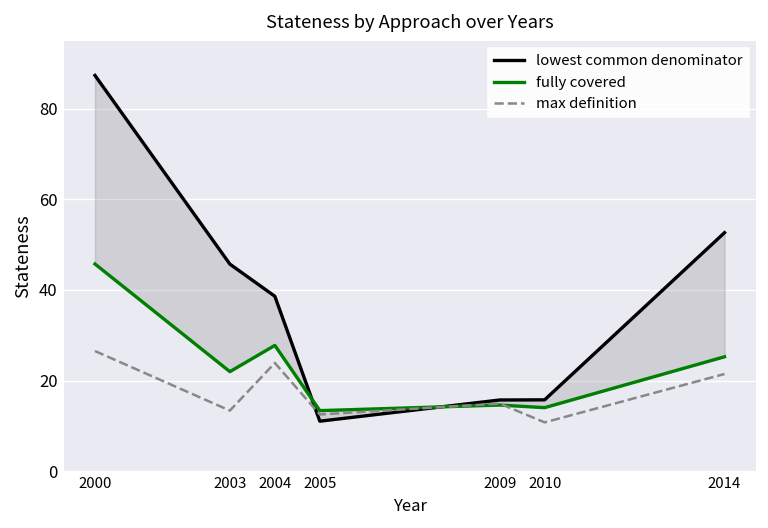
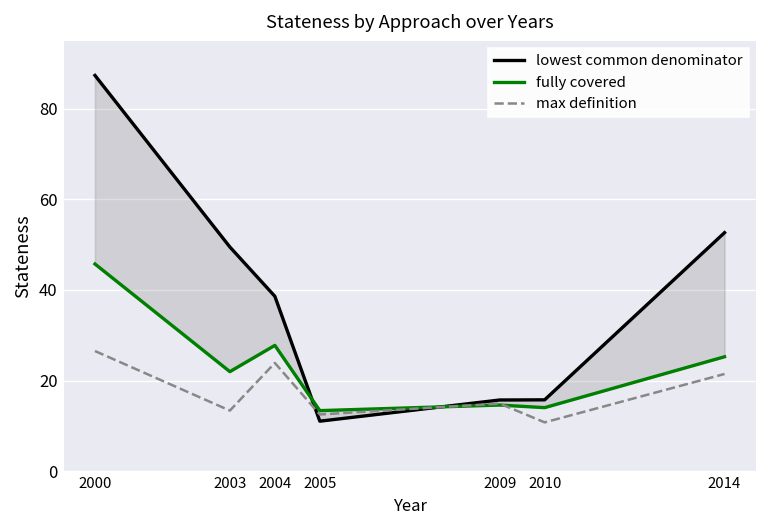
lowest common denominator, 2003: 46 -> 49
